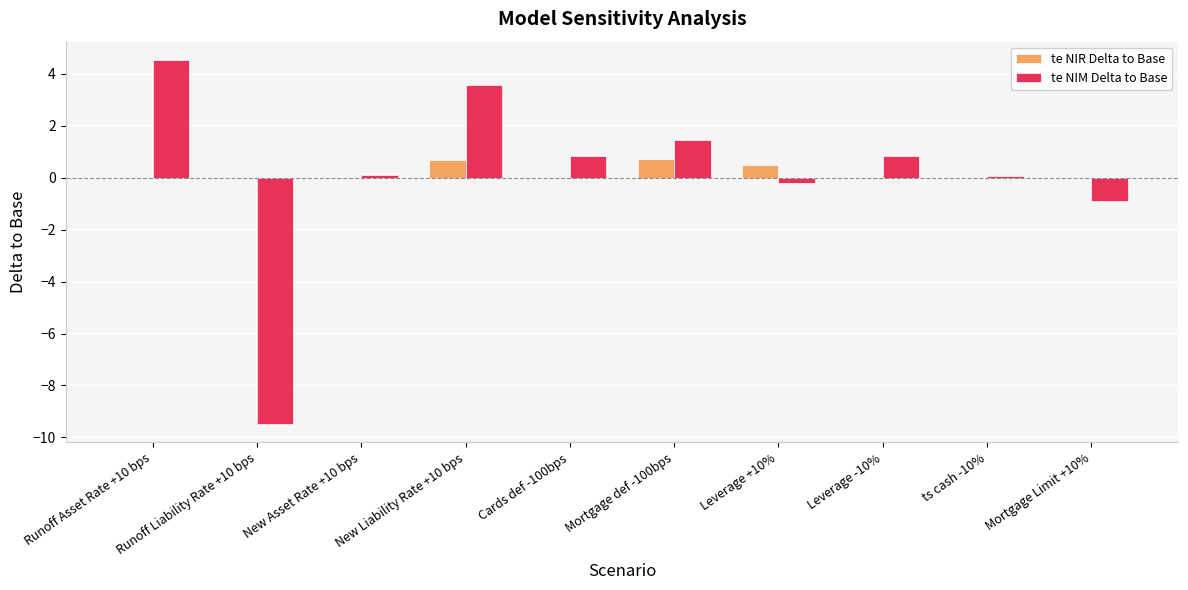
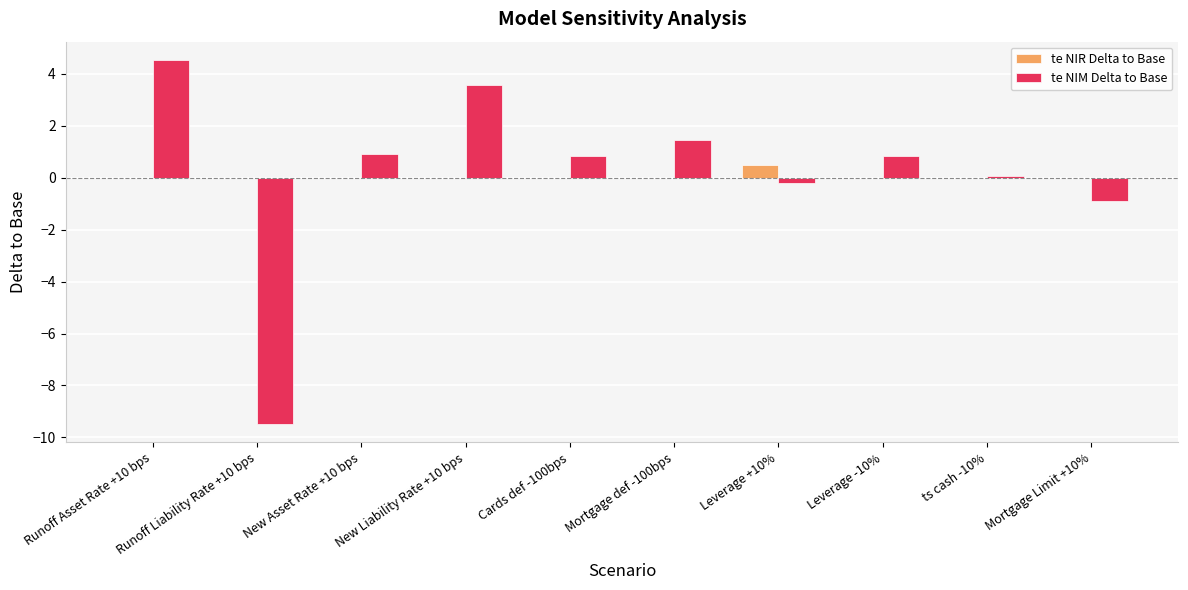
te NIM Delta to Base, New Asset Rate +10 bps: 0.1 -> 0.9
te NIR Delta to Base, New Liability Rate +10 bps: 0.7 -> 0.0
te NIR Delta to Base, Mortgage def -100bps: 0.7 -> 0.0
